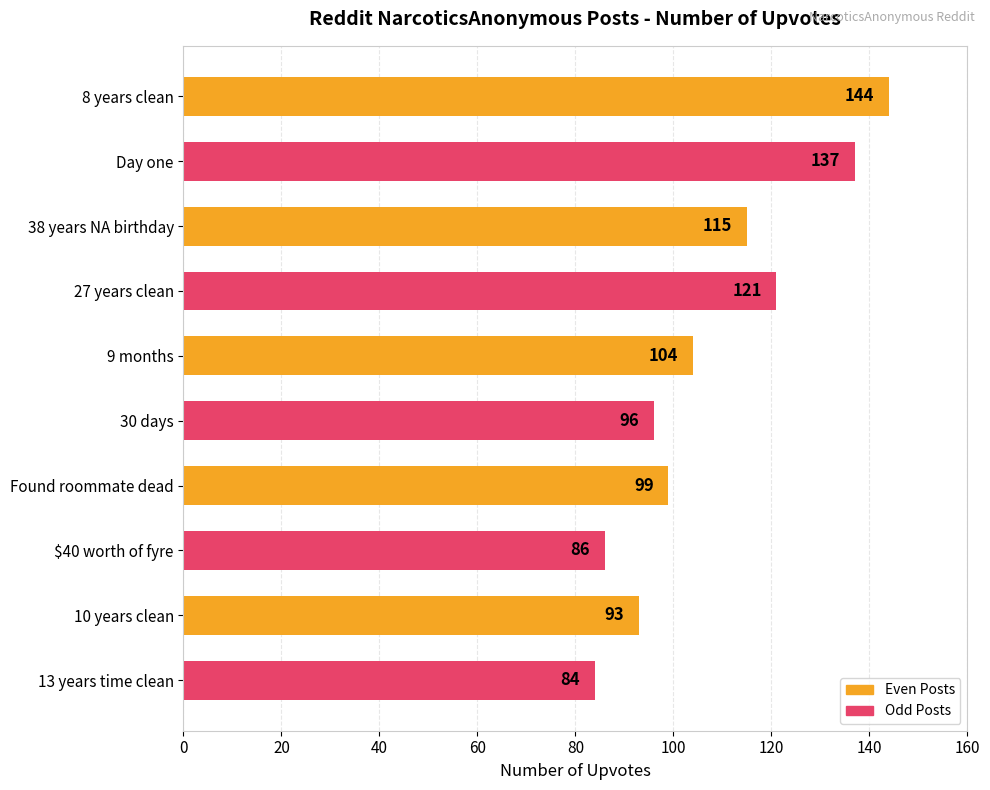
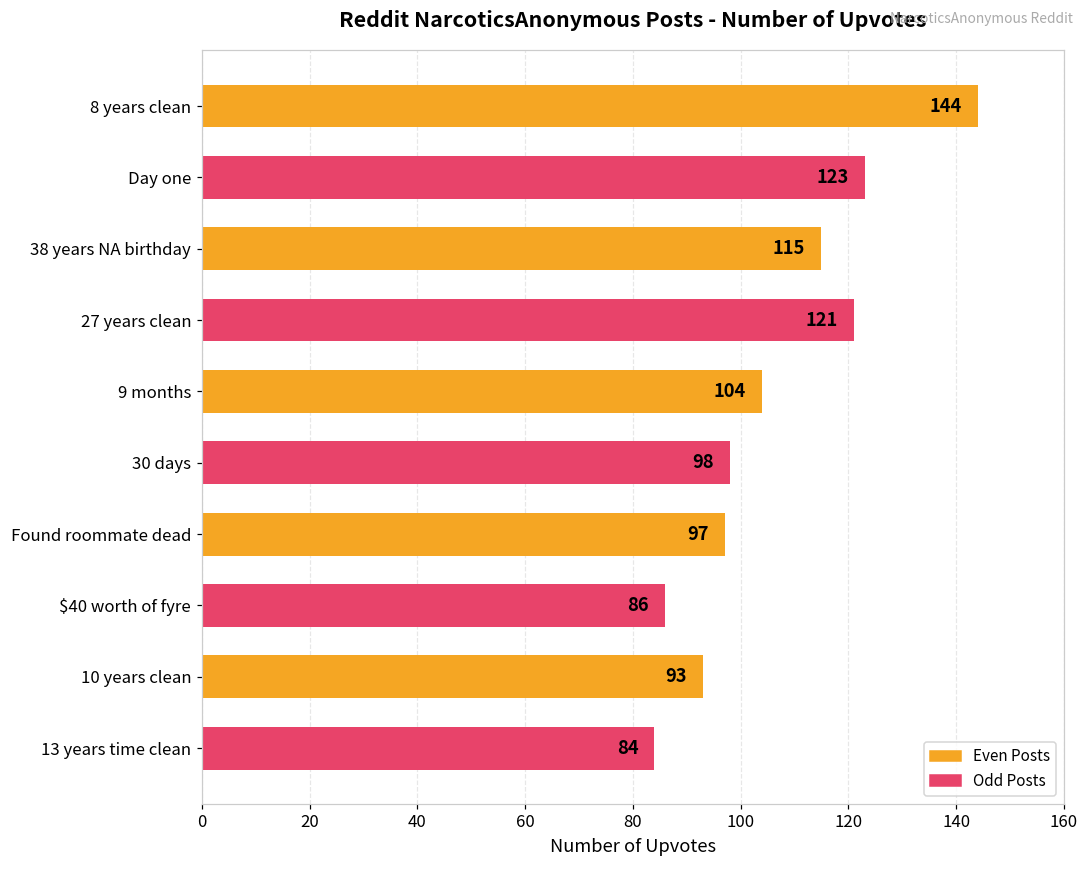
Day one: 137 -> 123
30 days: 96 -> 98
Found roommate dead: 99 -> 97
